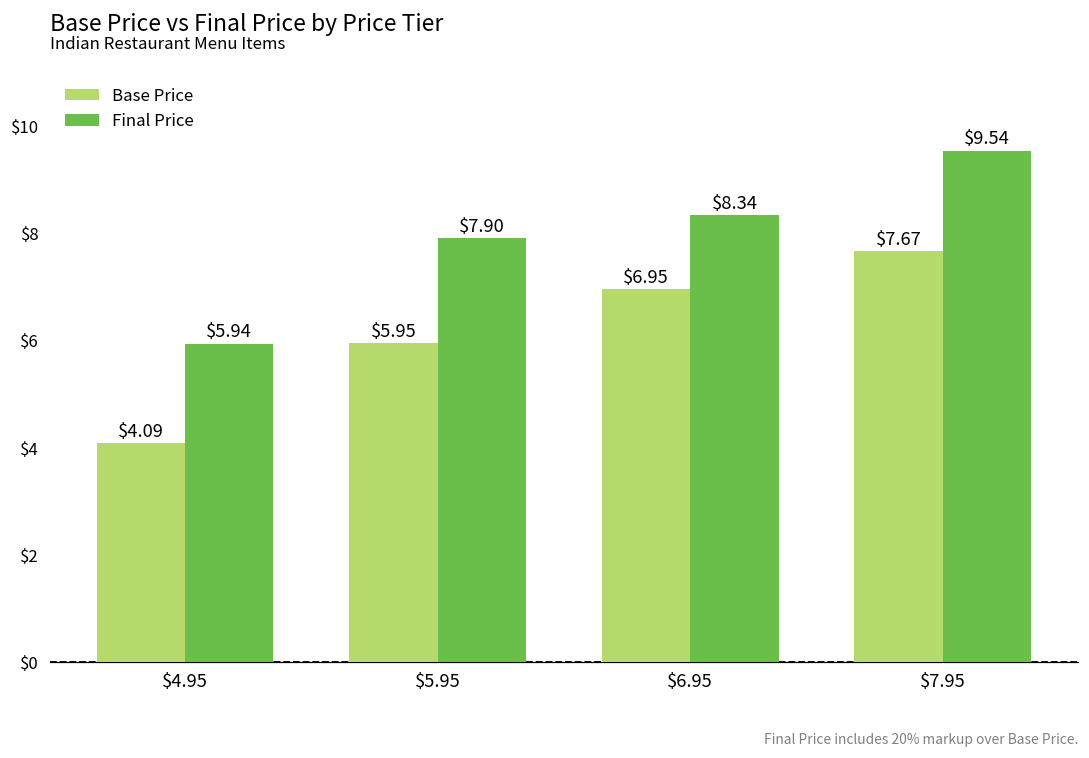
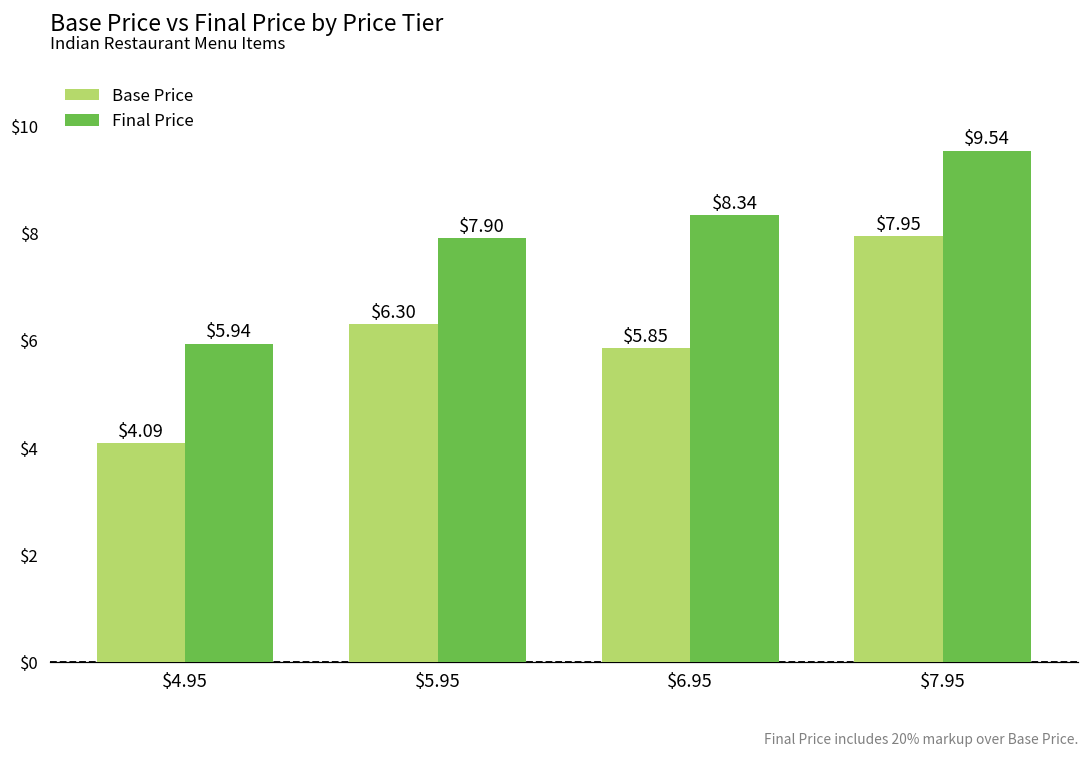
Base Price, $5.95: $5.95 -> $6.30
Base Price, $6.95: $6.95 -> $5.85
Base Price, $7.95: $7.67 -> $7.95
